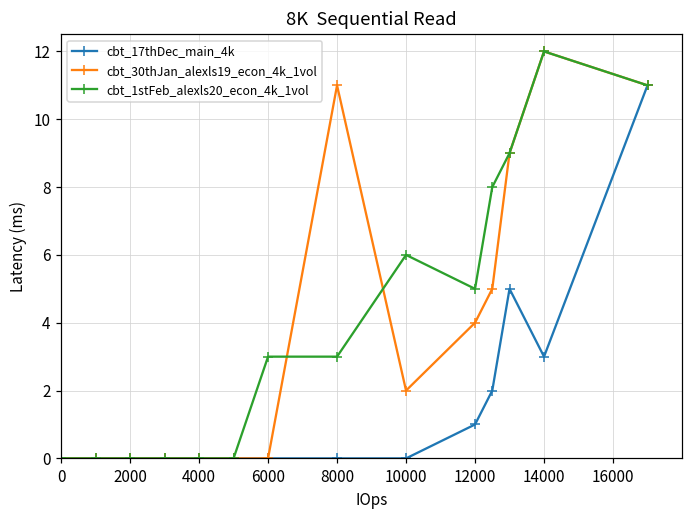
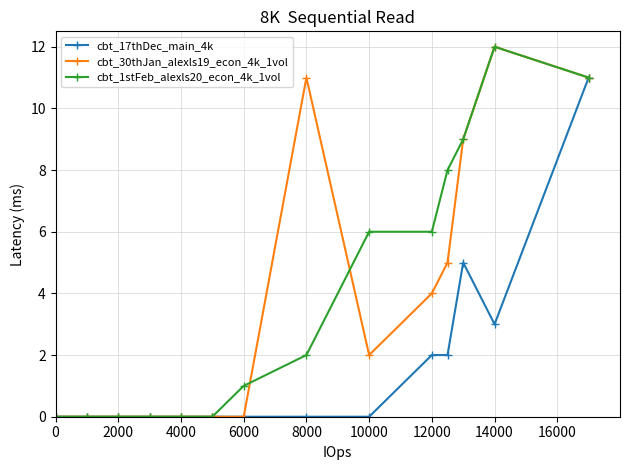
cbt_1stFeb_alexls20_econ_4k_1vol, 6000: 3 -> 1
cbt_1stFeb_alexls20_econ_4k_1vol, 8000: 3 -> 2
cbt_17thDec_main_4k, 12000: 1 -> 2
cbt_1stFeb_alexls20_econ_4k_1vol, 12000: 5 -> 6
